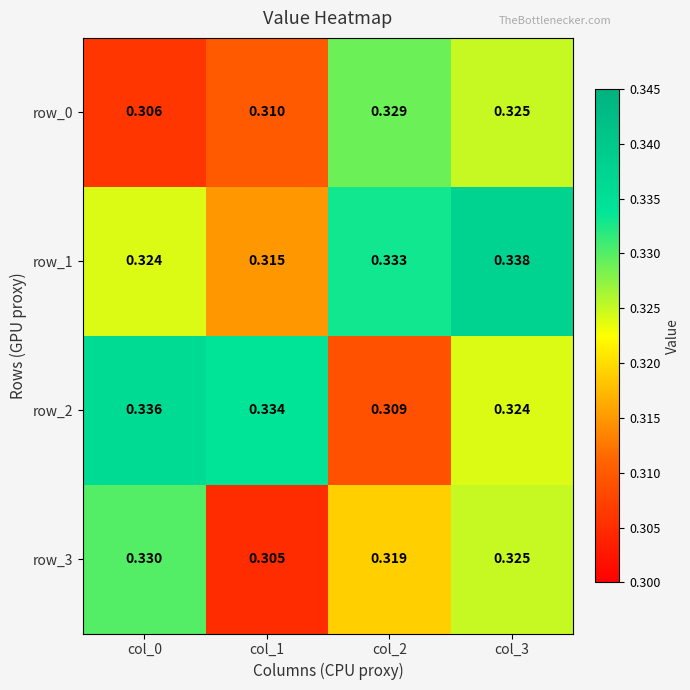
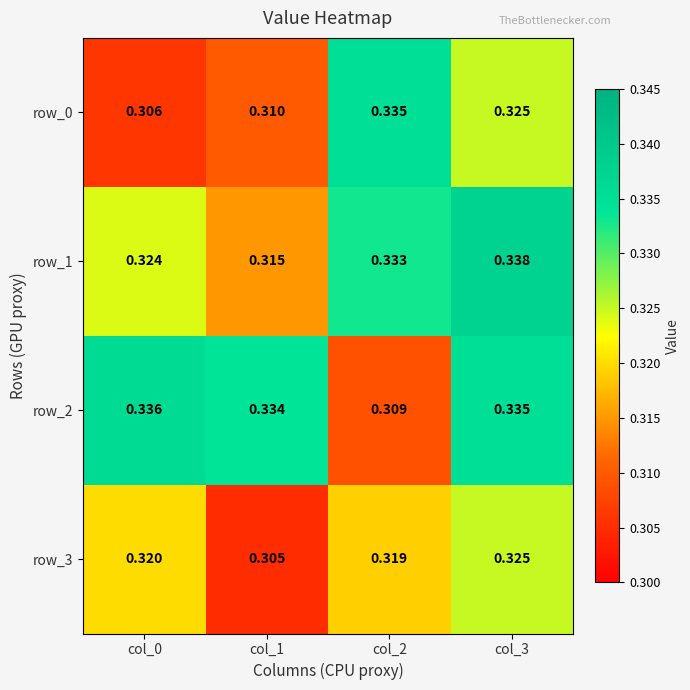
row_0, col_2: 0.329 -> 0.335
row_2, col_3: 0.324 -> 0.335
row_3, col_0: 0.330 -> 0.320
